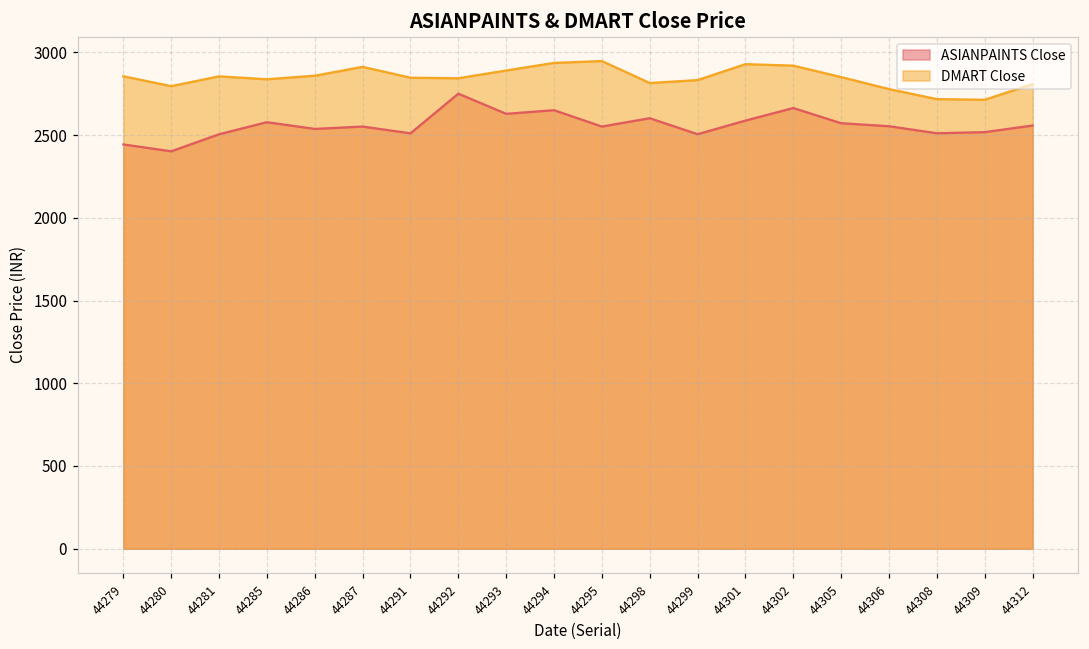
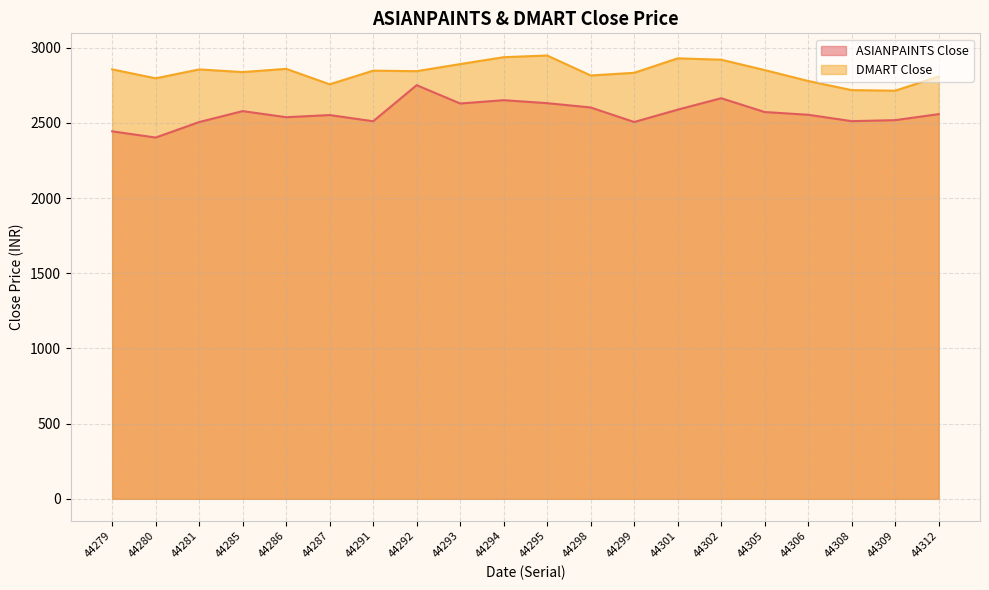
DMART Close, 44287: 2910 -> 2760
ASIANPAINTS Close, 44295: 2550 -> 2630
